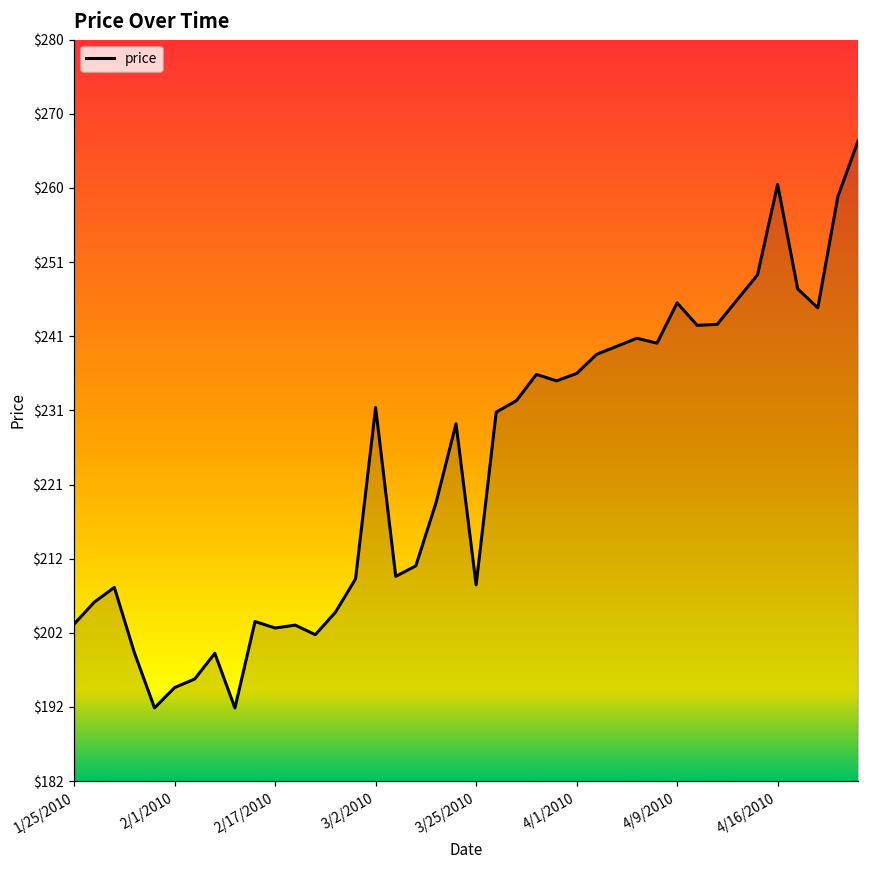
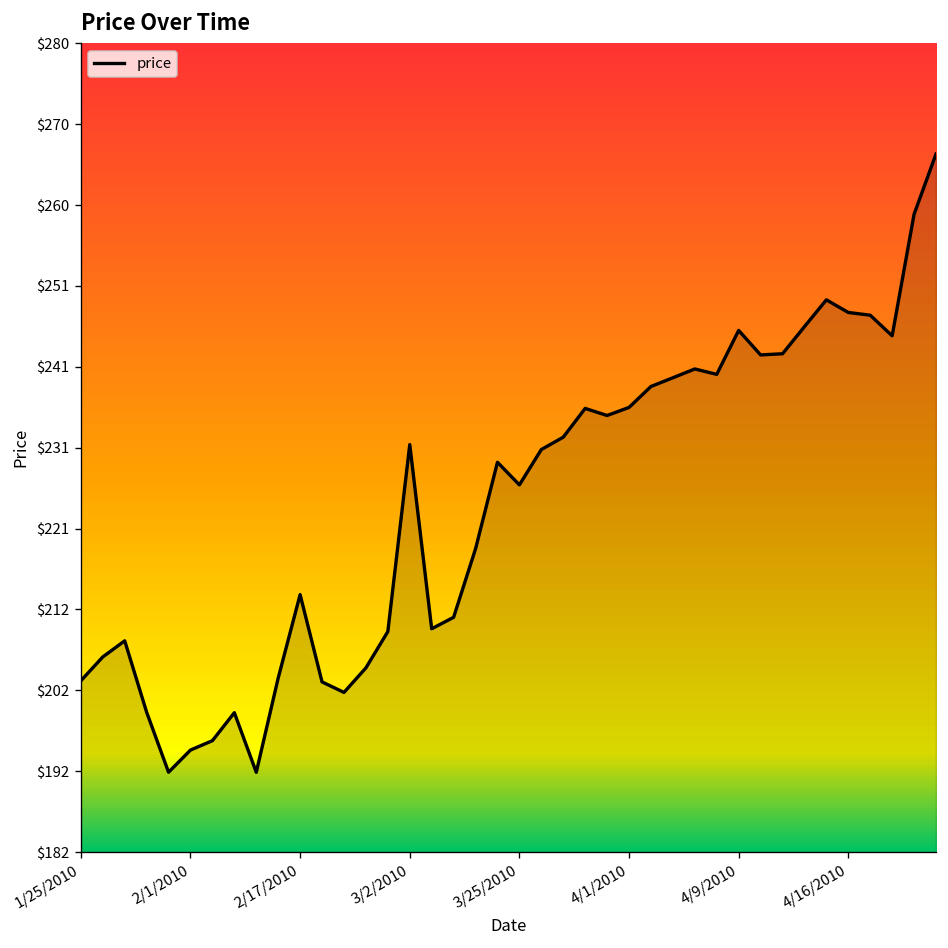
2/17/2010: $203 -> $213
3/25/2010: $208 -> $227
4/16/2010: $261 -> $247
